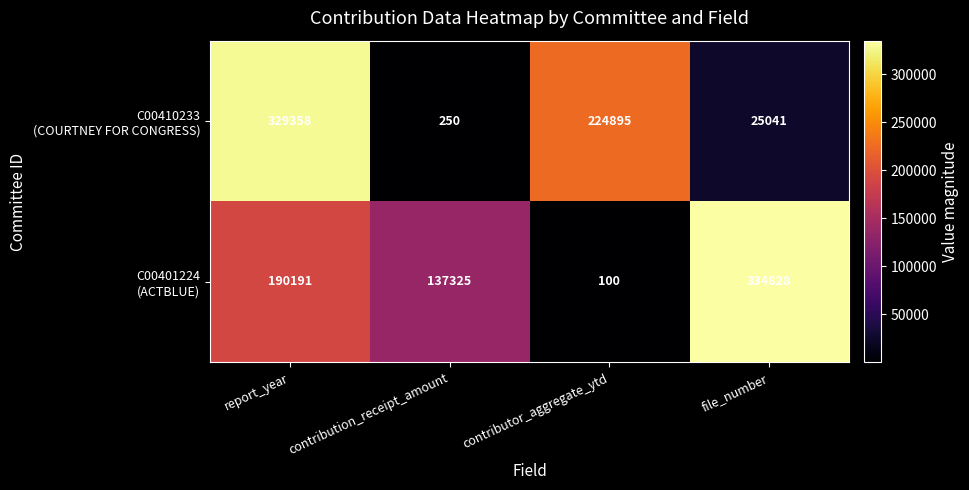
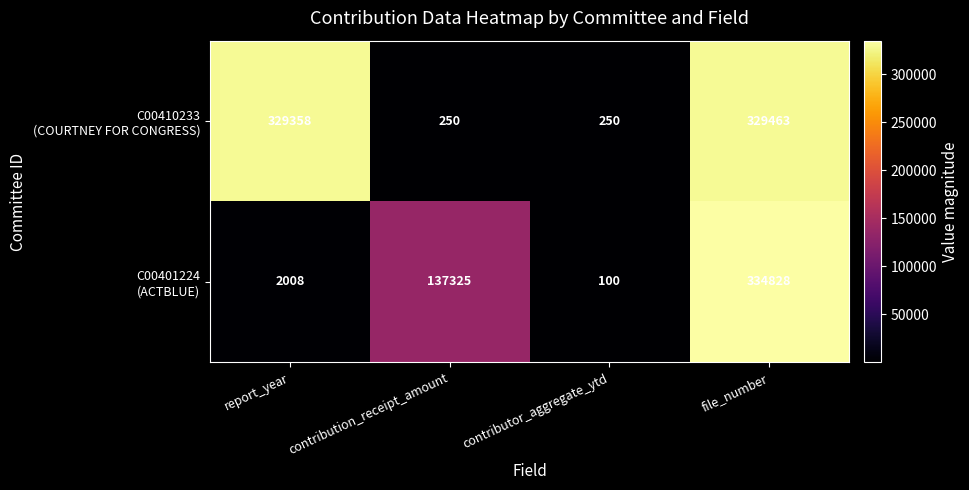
C00410233 (COURTNEY FOR CONGRESS), contributor_aggregate_ytd: 224895 -> 250
C00410233 (COURTNEY FOR CONGRESS), file_number: 25041 -> 329463
C00401224 (ACTBLUE), report_year: 190191 -> 2008
